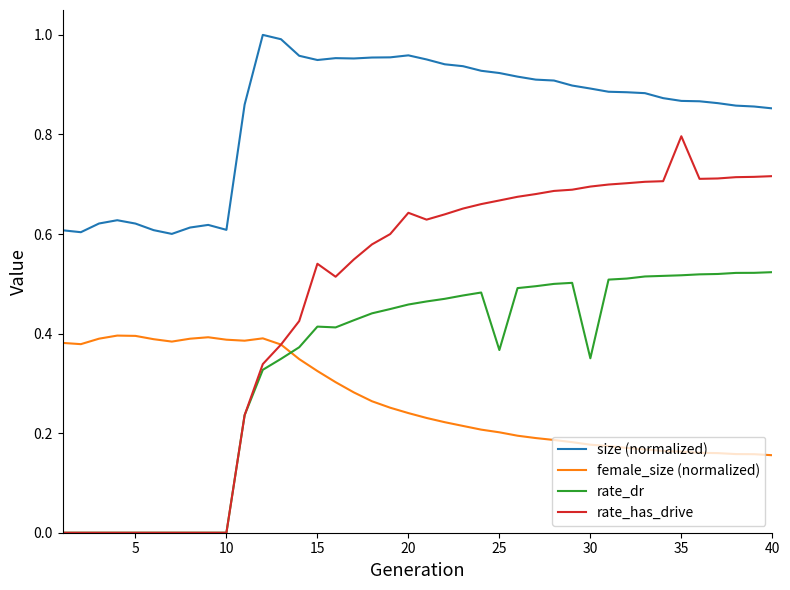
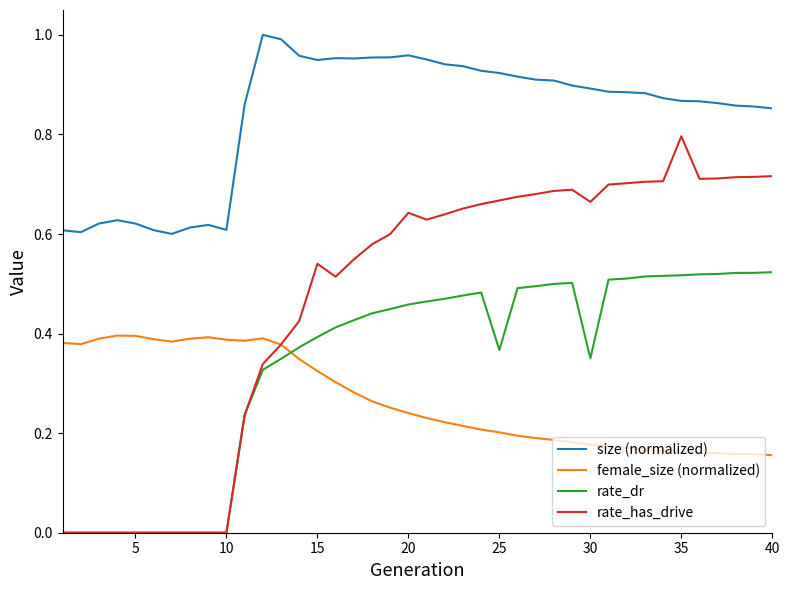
rate_dr, 15: 0.41 -> 0.39
rate_has_drive, 30: 0.70 -> 0.66
